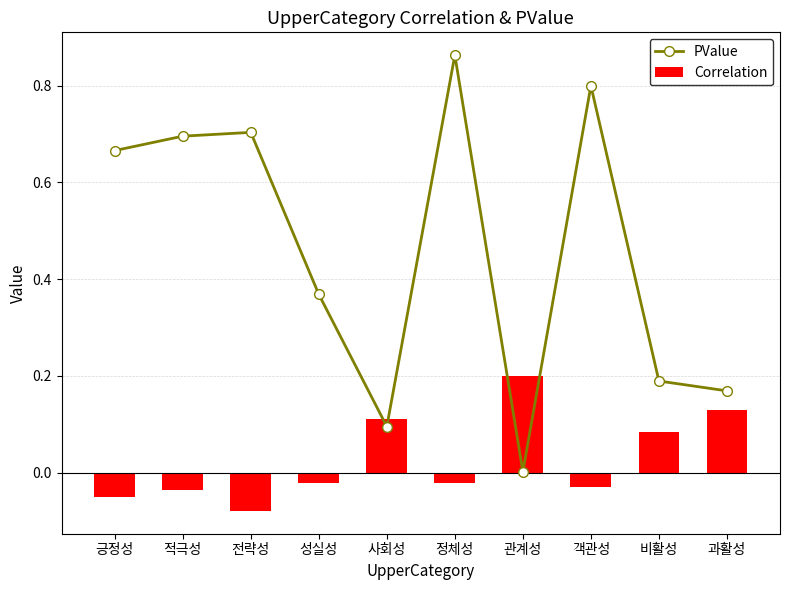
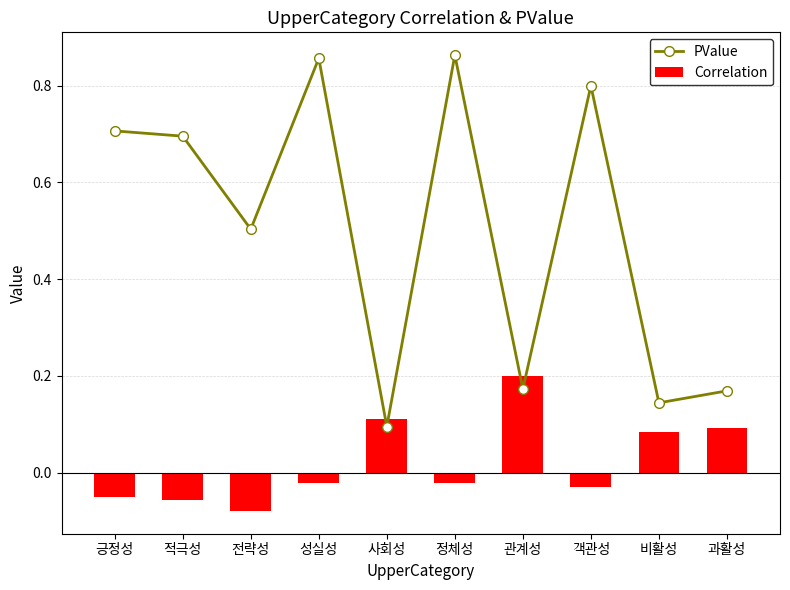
PValue, 긍정성: 0.67 -> 0.71
Correlation, 적극성: -0.04 -> -0.06
PValue, 전략성: 0.70 -> 0.50
PValue, 성실성: 0.37 -> 0.86
PValue, 관계성: 0.00 -> 0.17
PValue, 비활성: 0.19 -> 0.14
Correlation, 과활성: 0.13 -> 0.09
